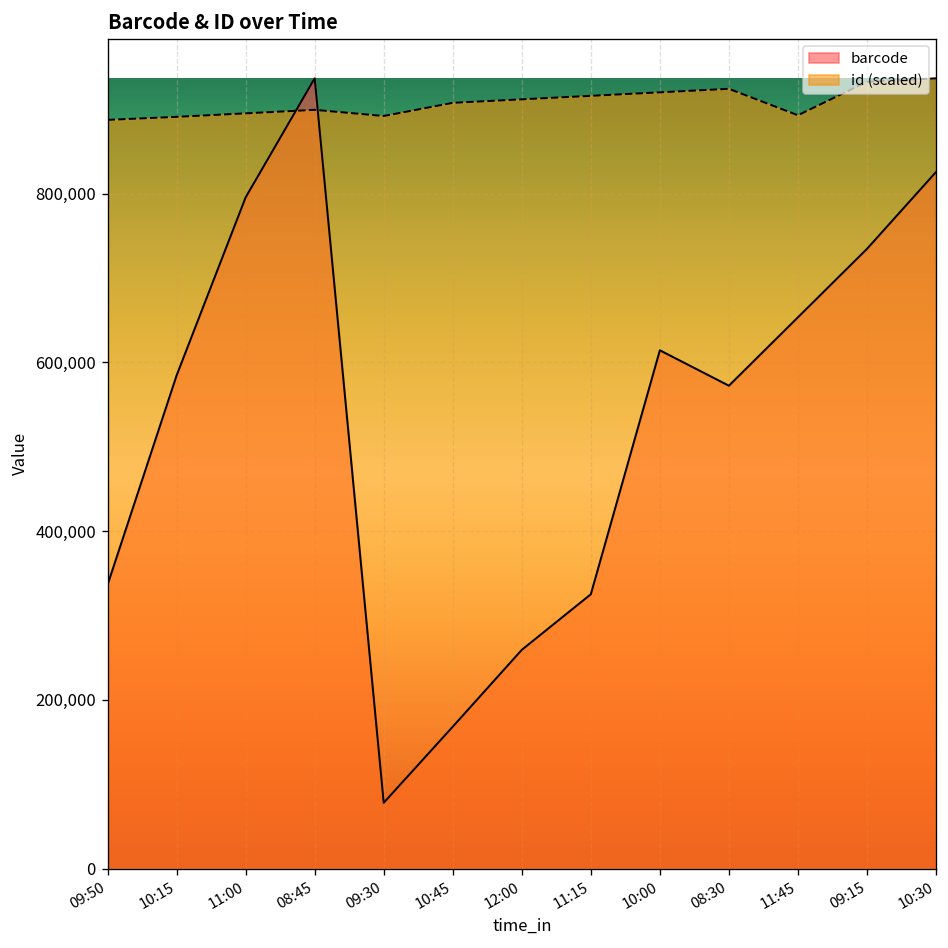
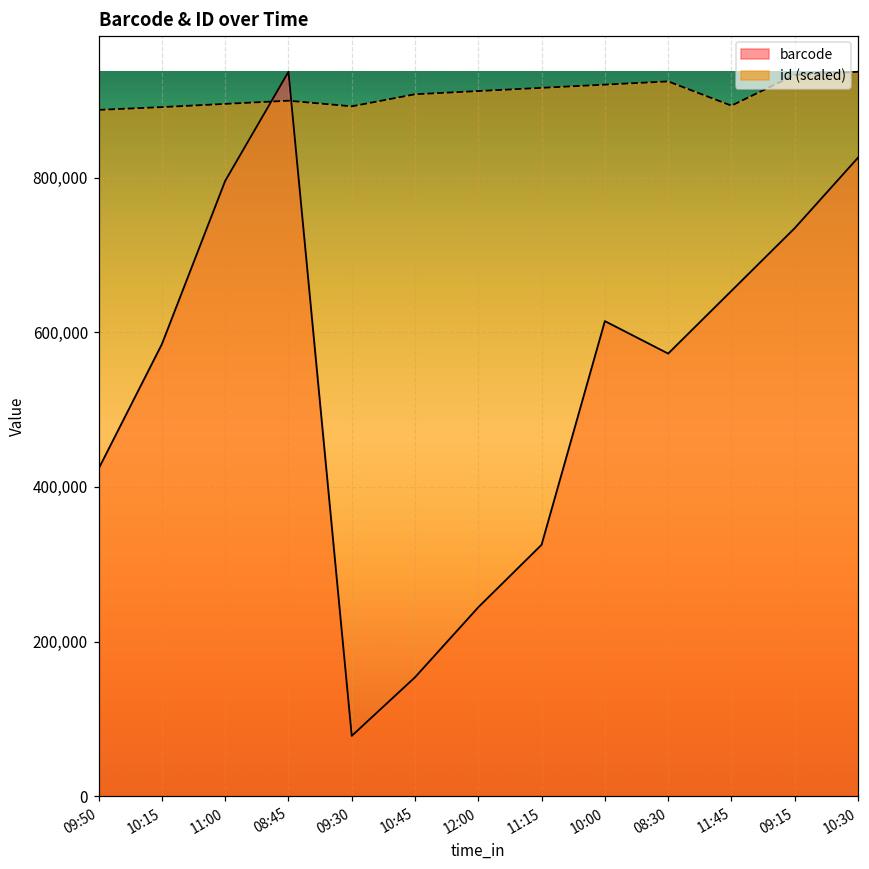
barcode, 09:50: 340,000 -> 420,000
barcode, 10:45: 170,000 -> 150,000
barcode, 12:00: 260,000 -> 240,000
